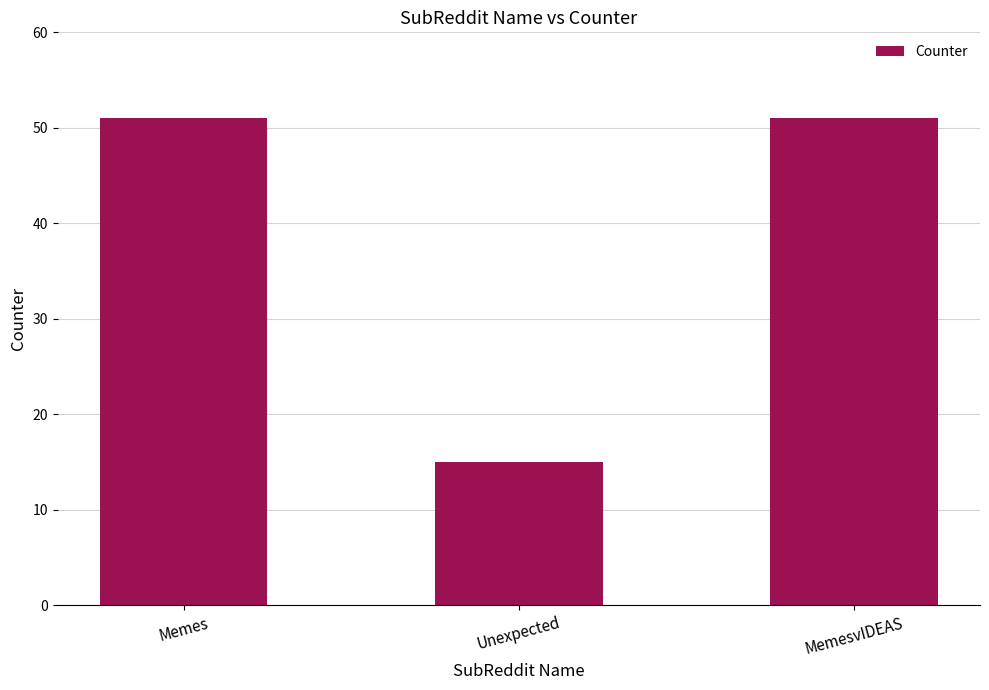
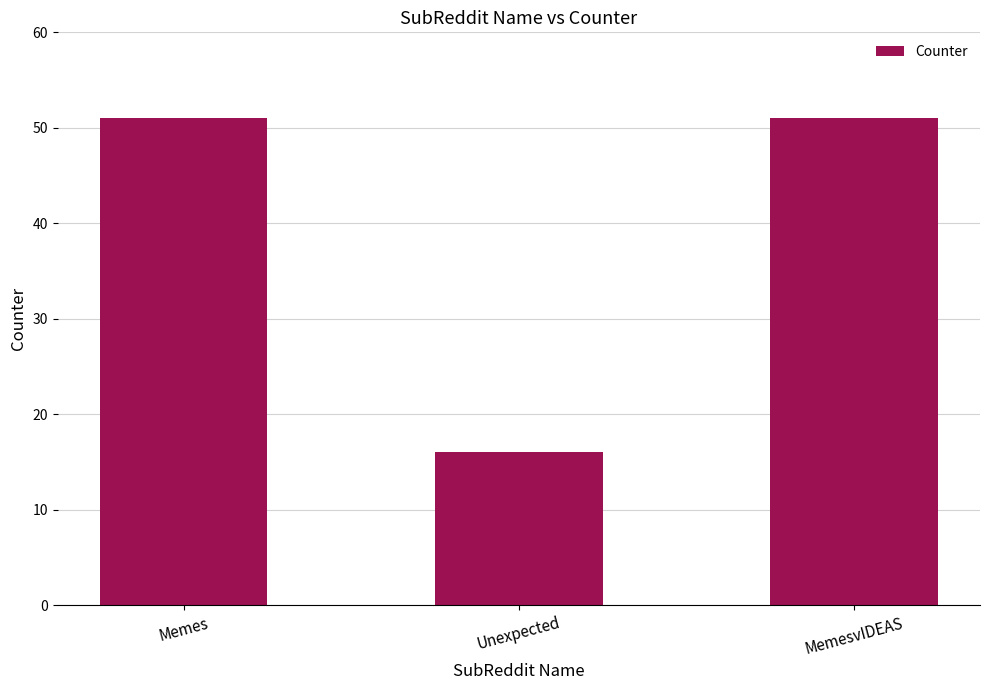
Unexpected: 15 -> 16
